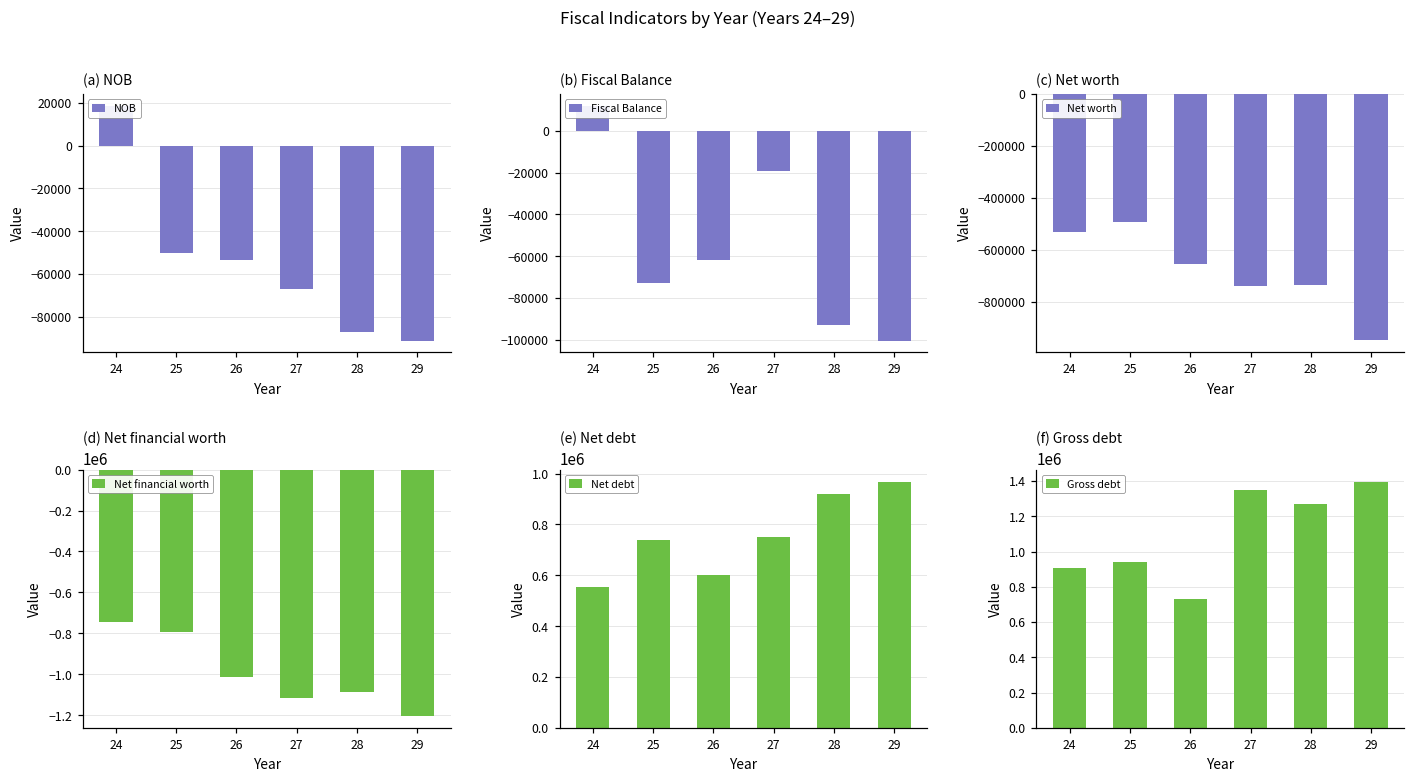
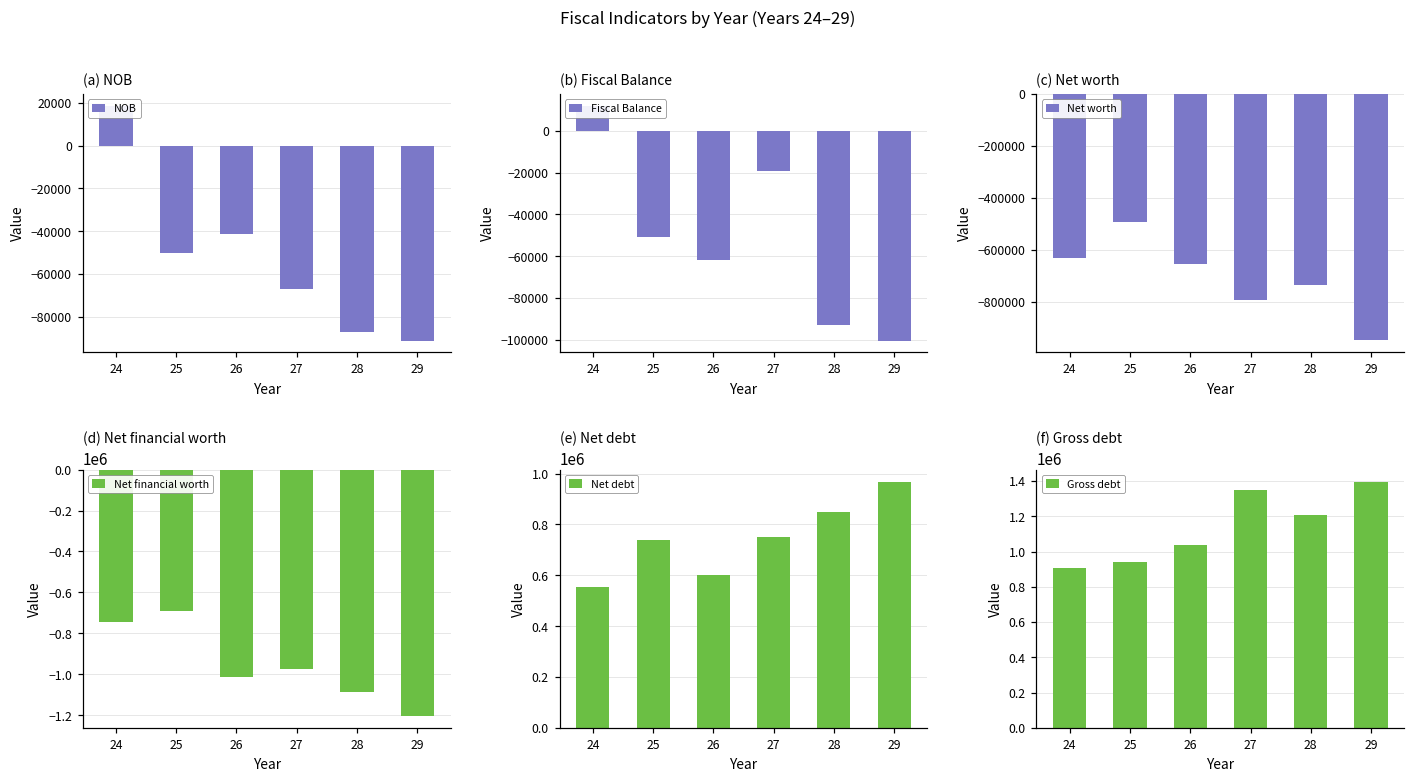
(a) NOB, 26: -54000 -> -41000
(b) Fiscal Balance, 25: -73000 -> -51000
(c) Net worth, 24: -530000 -> -630000
(c) Net worth, 27: -740000 -> -790000
(d) Net financial worth, 25: -790000 -> -690000
(d) Net financial worth, 27: -1120000 -> -980000
(e) Net debt, 28: 920000 -> 850000
(f) Gross debt, 26: 730000 -> 1040000
(f) Gross debt, 28: 1270000 -> 1210000
